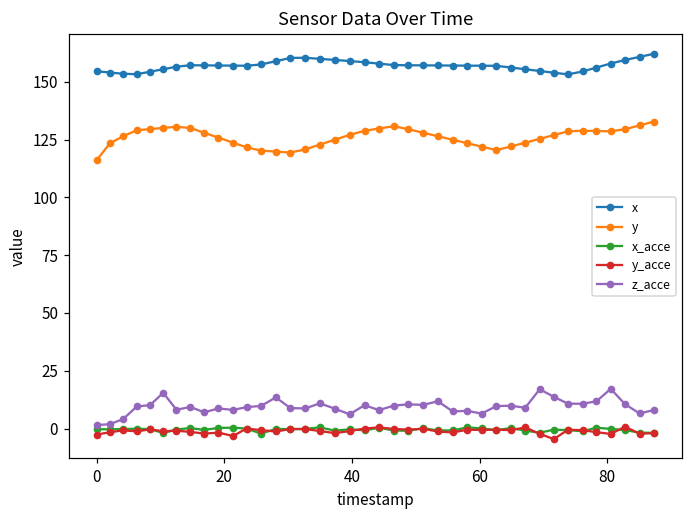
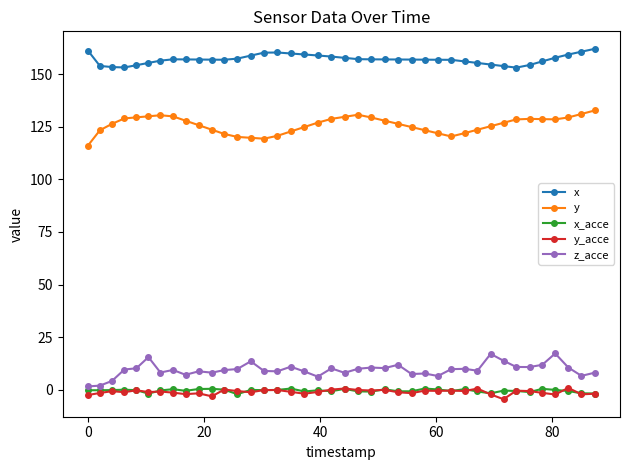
x, 0: 155 -> 161
